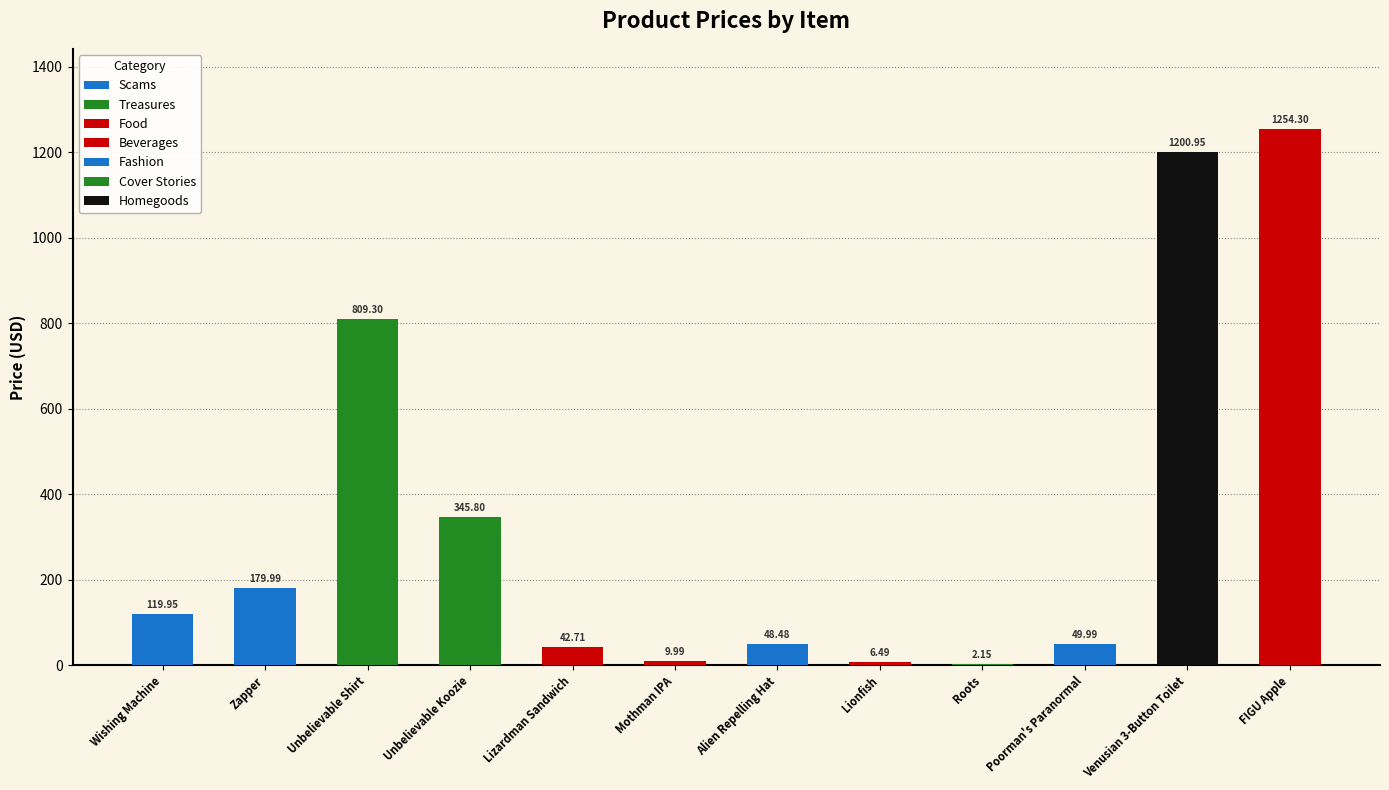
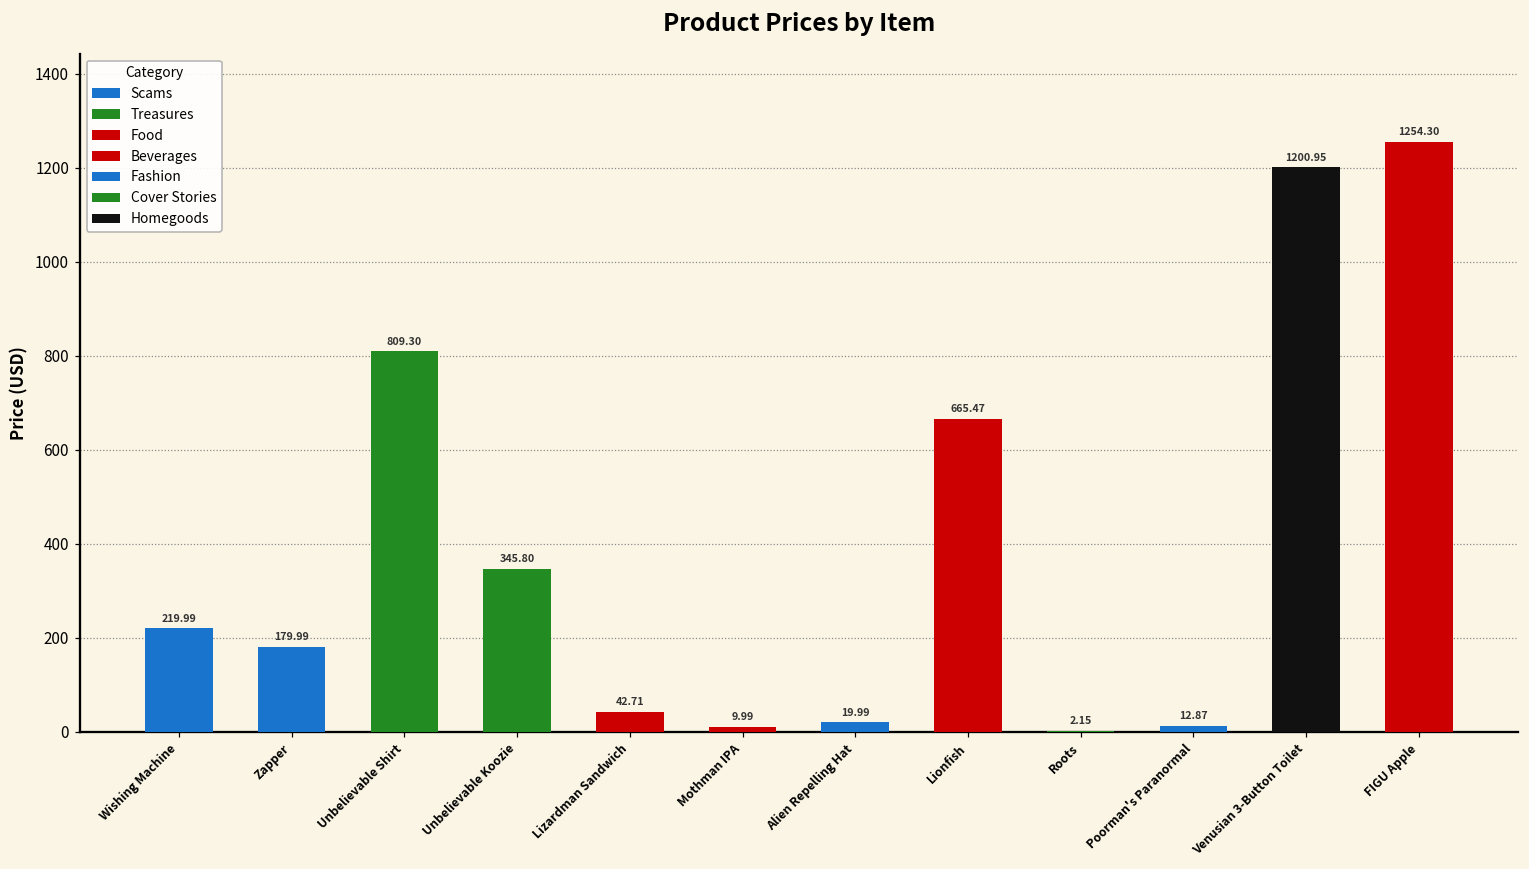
Wishing Machine: 119.95 -> 219.99
Alien Repelling Hat: 48.48 -> 19.99
Lionfish: 6.49 -> 665.47
Poorman's Paranormal: 49.99 -> 12.87
